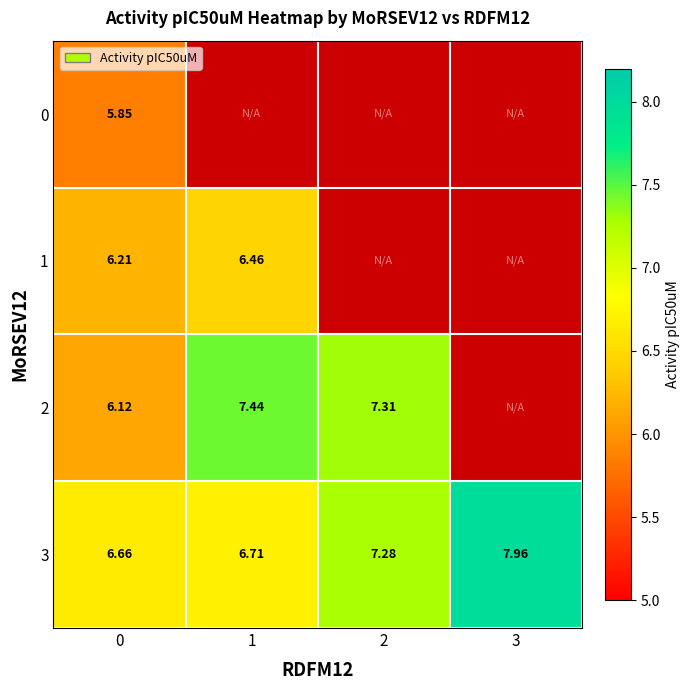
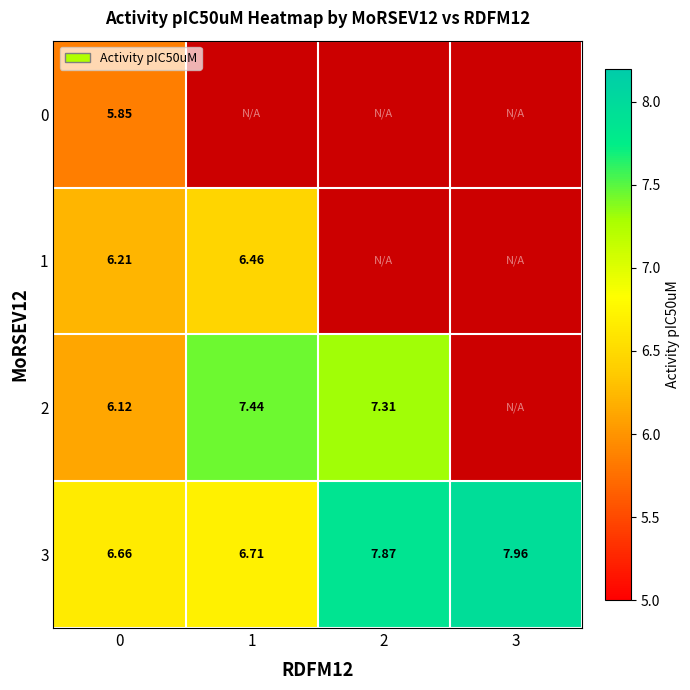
3, 2: 7.28 -> 7.87
